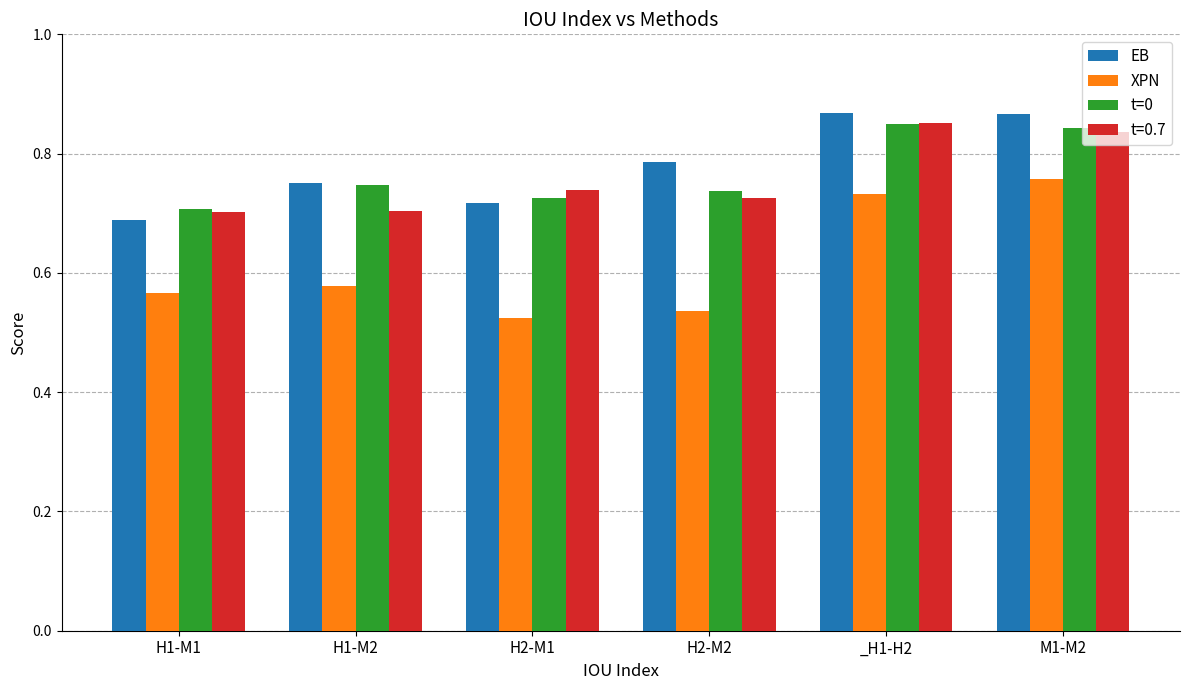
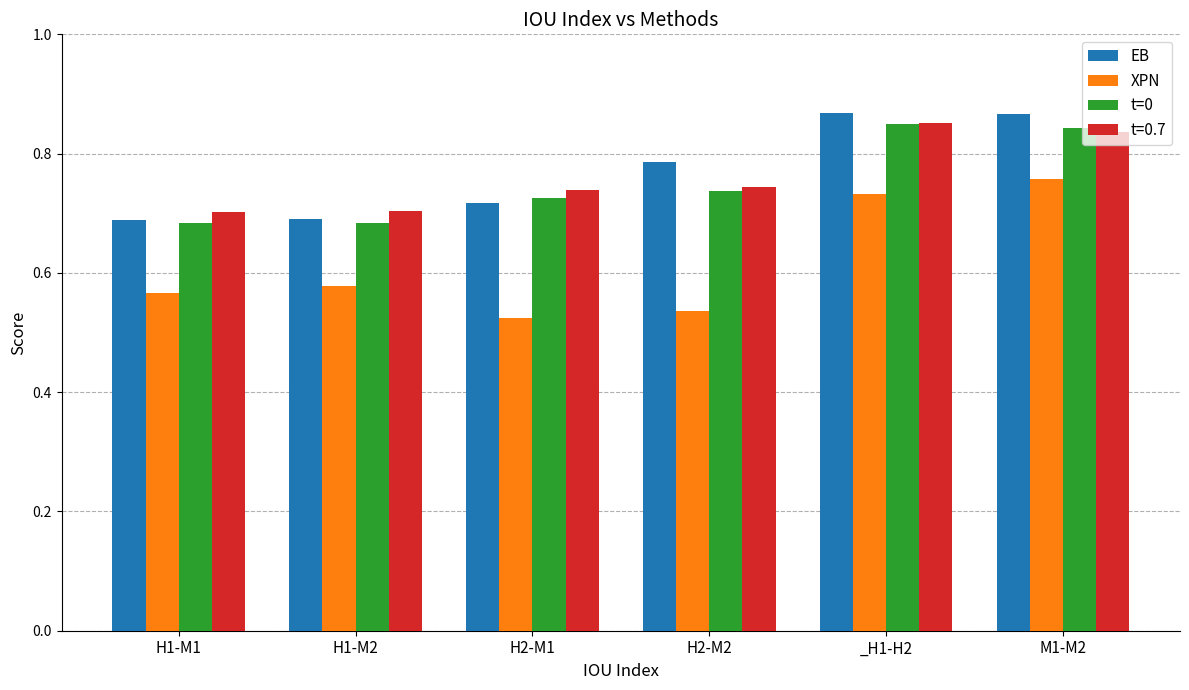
t=0, H1-M1: 0.71 -> 0.68
EB, H1-M2: 0.75 -> 0.69
t=0, H1-M2: 0.75 -> 0.68
t=0.7, H2-M2: 0.73 -> 0.74
